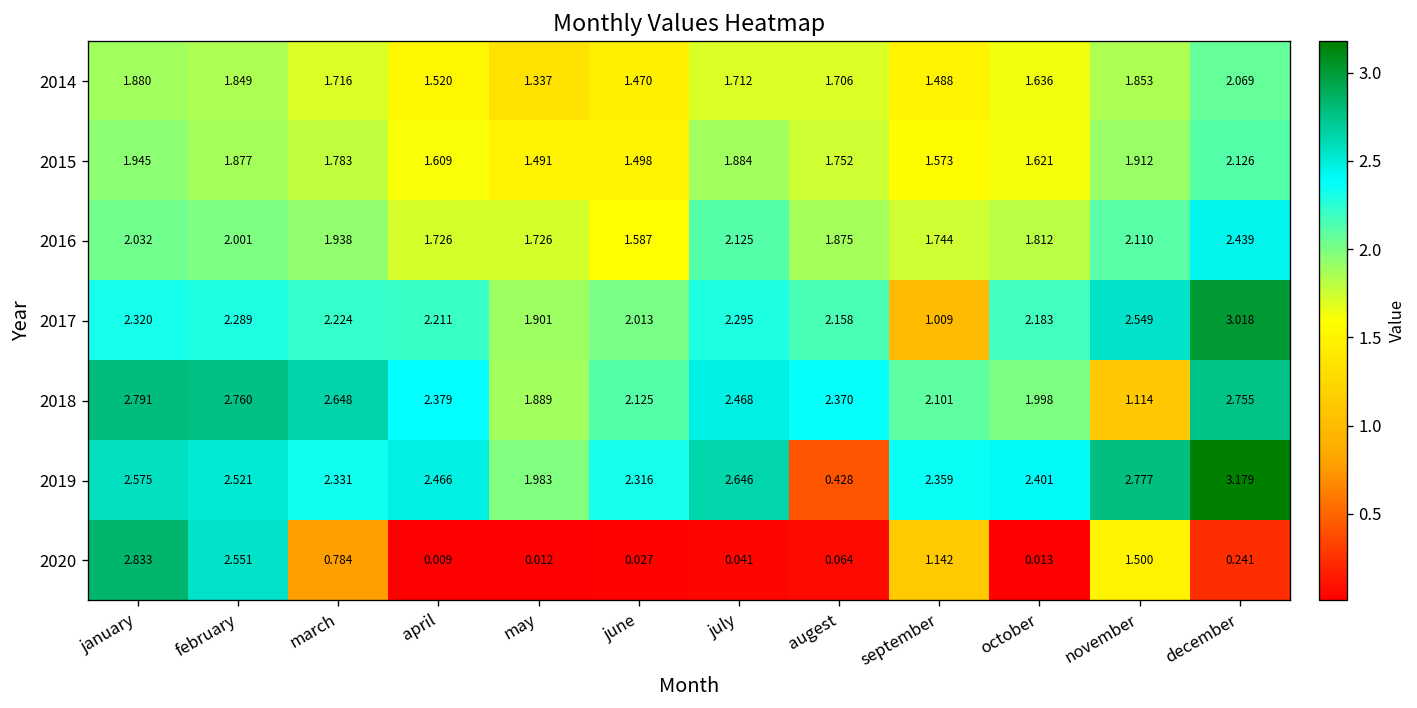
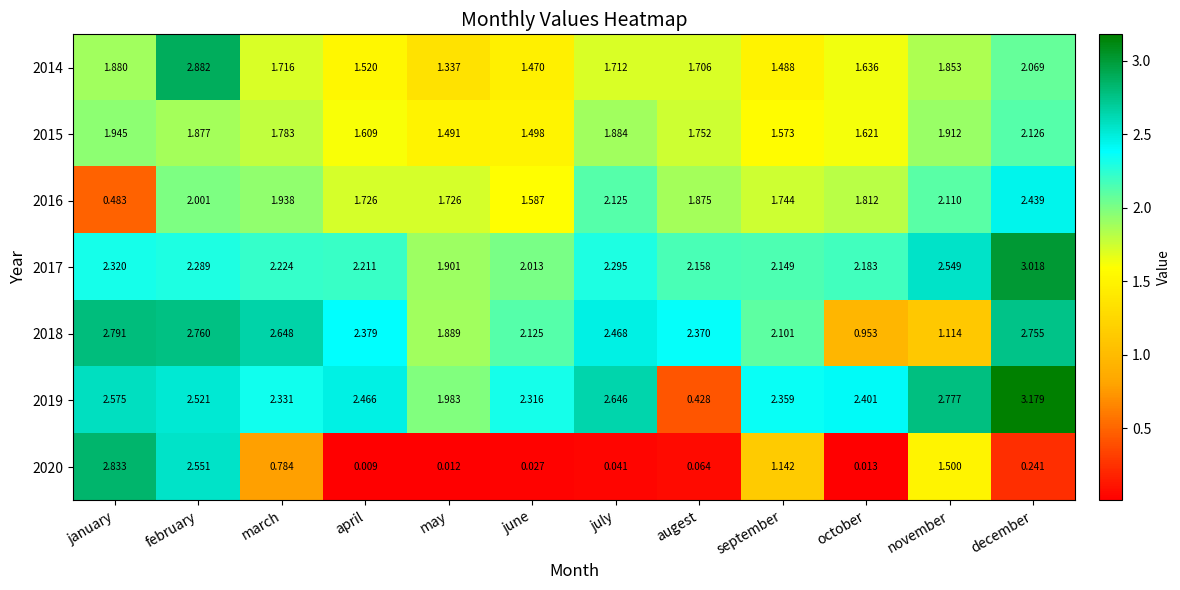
2014, february: 1.849 -> 2.882
2016, january: 2.032 -> 0.483
2017, september: 1.009 -> 2.149
2018, october: 1.998 -> 0.953
